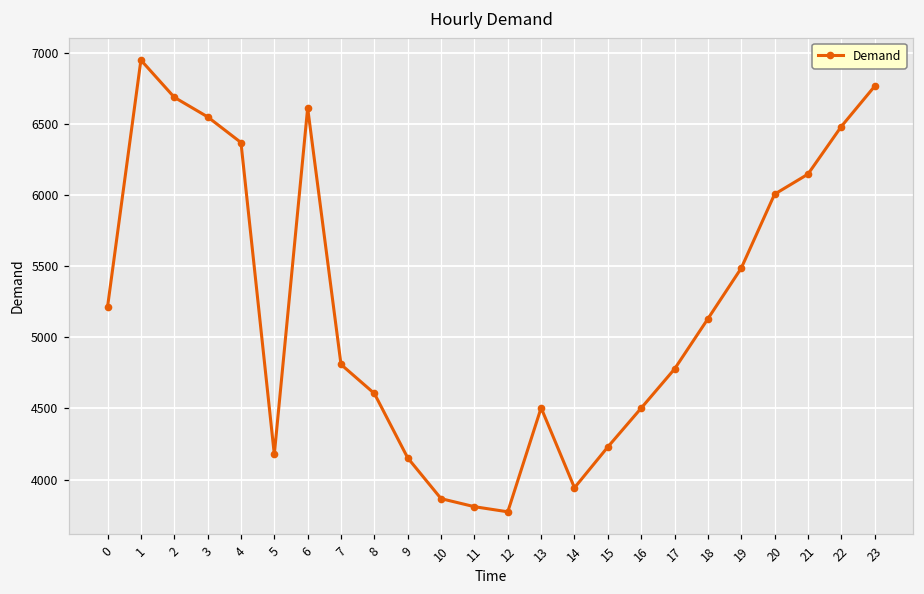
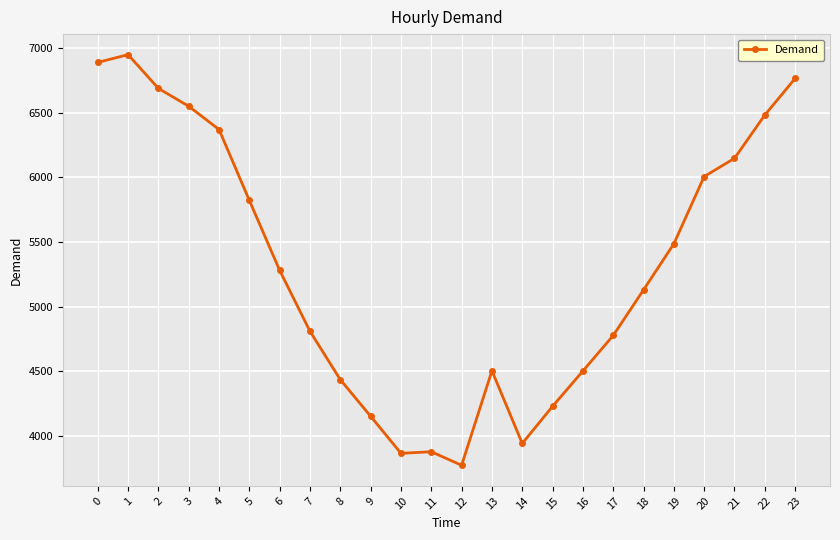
0: 5210 -> 6890
5: 4180 -> 5820
6: 6610 -> 5280
8: 4600 -> 4440
11: 3810 -> 3880
